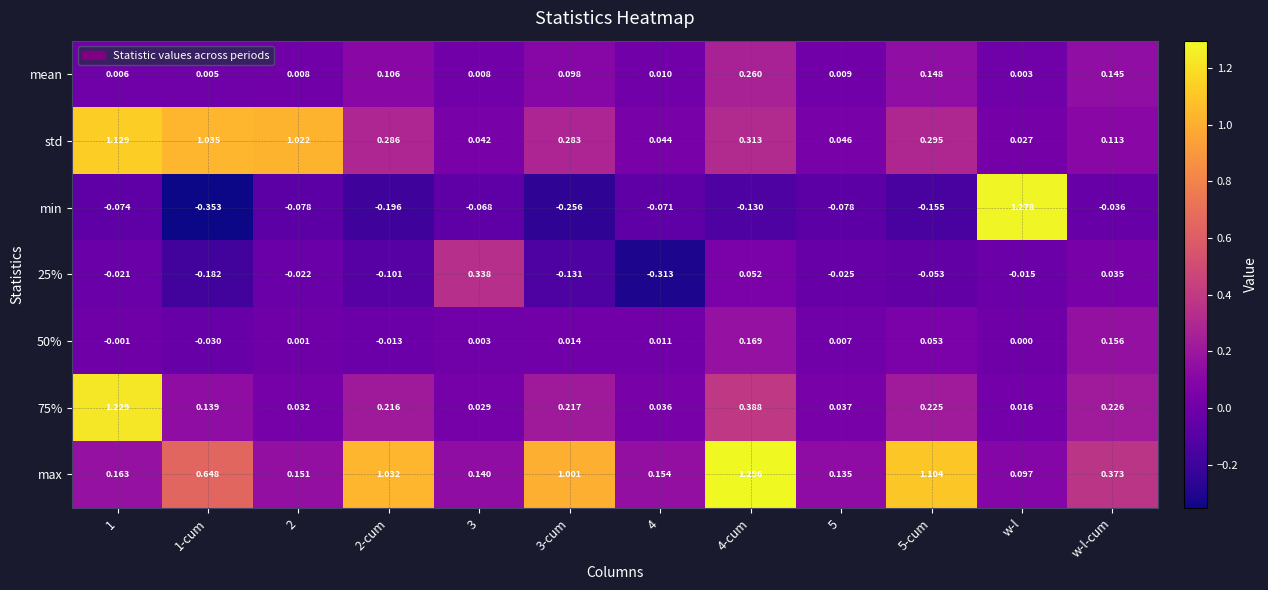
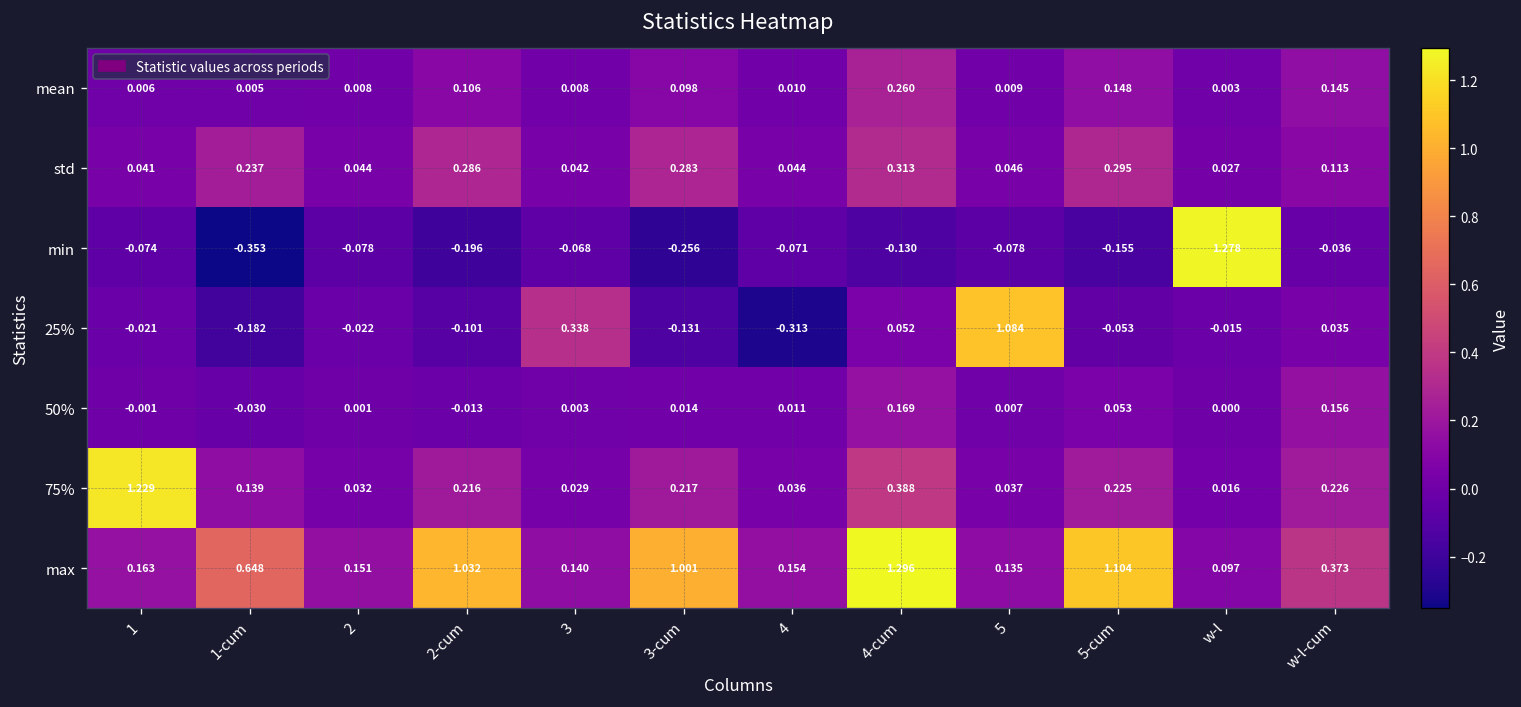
std, 1: 1.129 -> 0.041
std, 1-cum: 1.035 -> 0.237
std, 2: 1.022 -> 0.044
25%, 5: -0.025 -> 1.084
